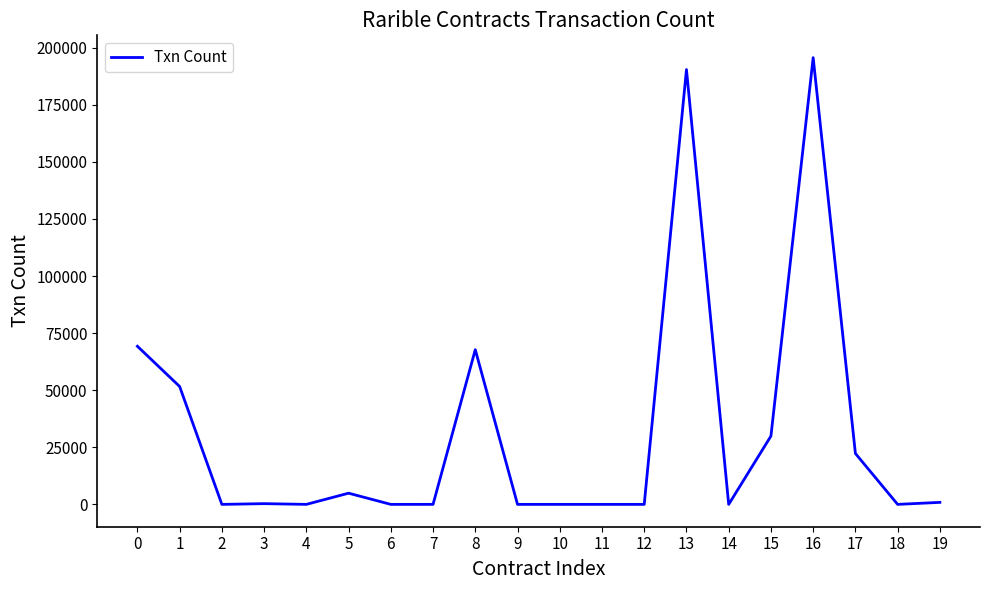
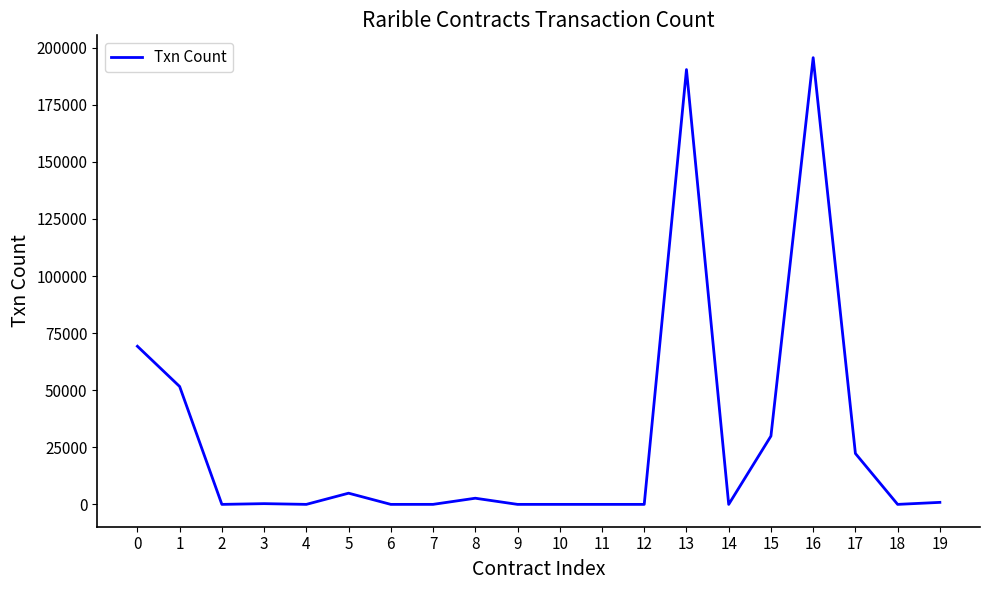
8: 68000 -> 3000
